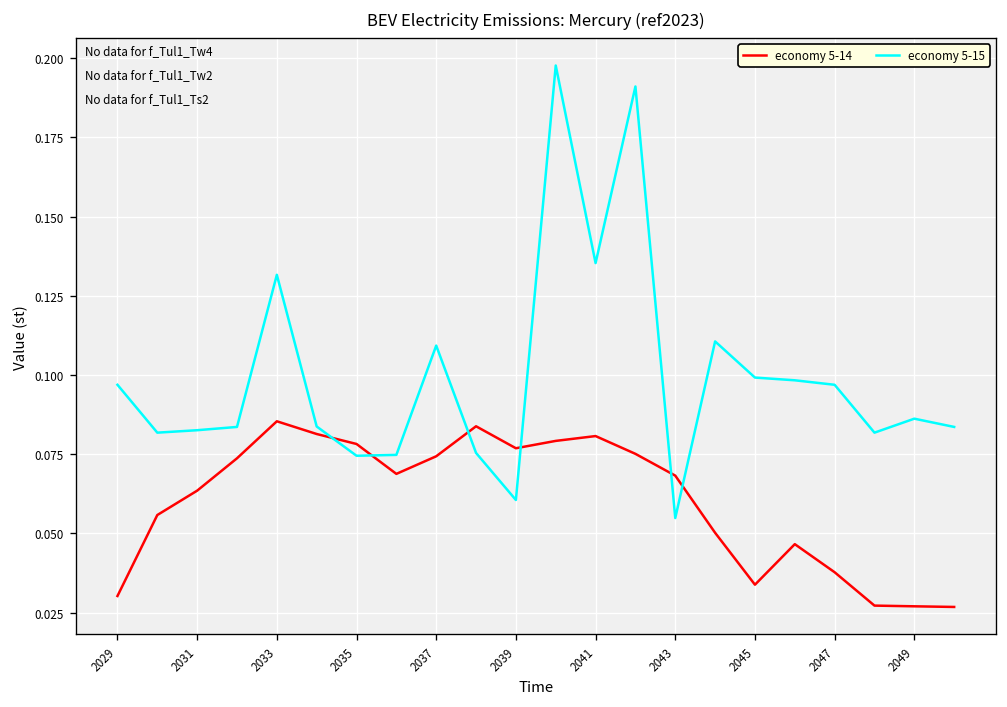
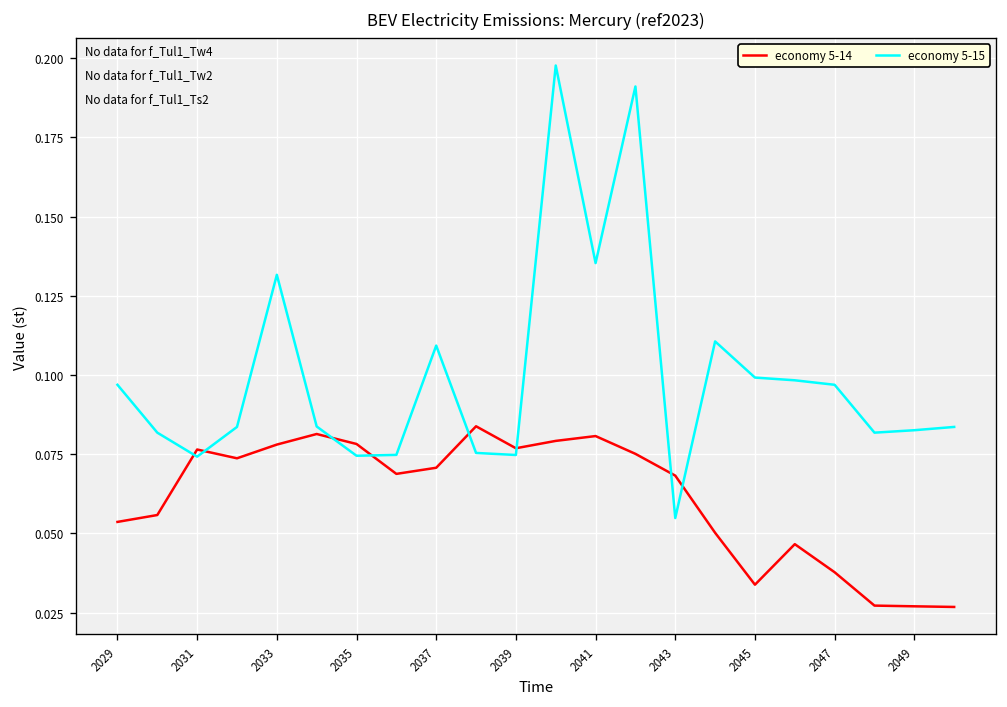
economy 5-14, 2029: 0.030 -> 0.054
economy 5-14, 2031: 0.063 -> 0.076
economy 5-15, 2031: 0.083 -> 0.074
economy 5-14, 2033: 0.085 -> 0.078
economy 5-14, 2037: 0.074 -> 0.071
economy 5-15, 2039: 0.061 -> 0.075
economy 5-15, 2049: 0.086 -> 0.083
